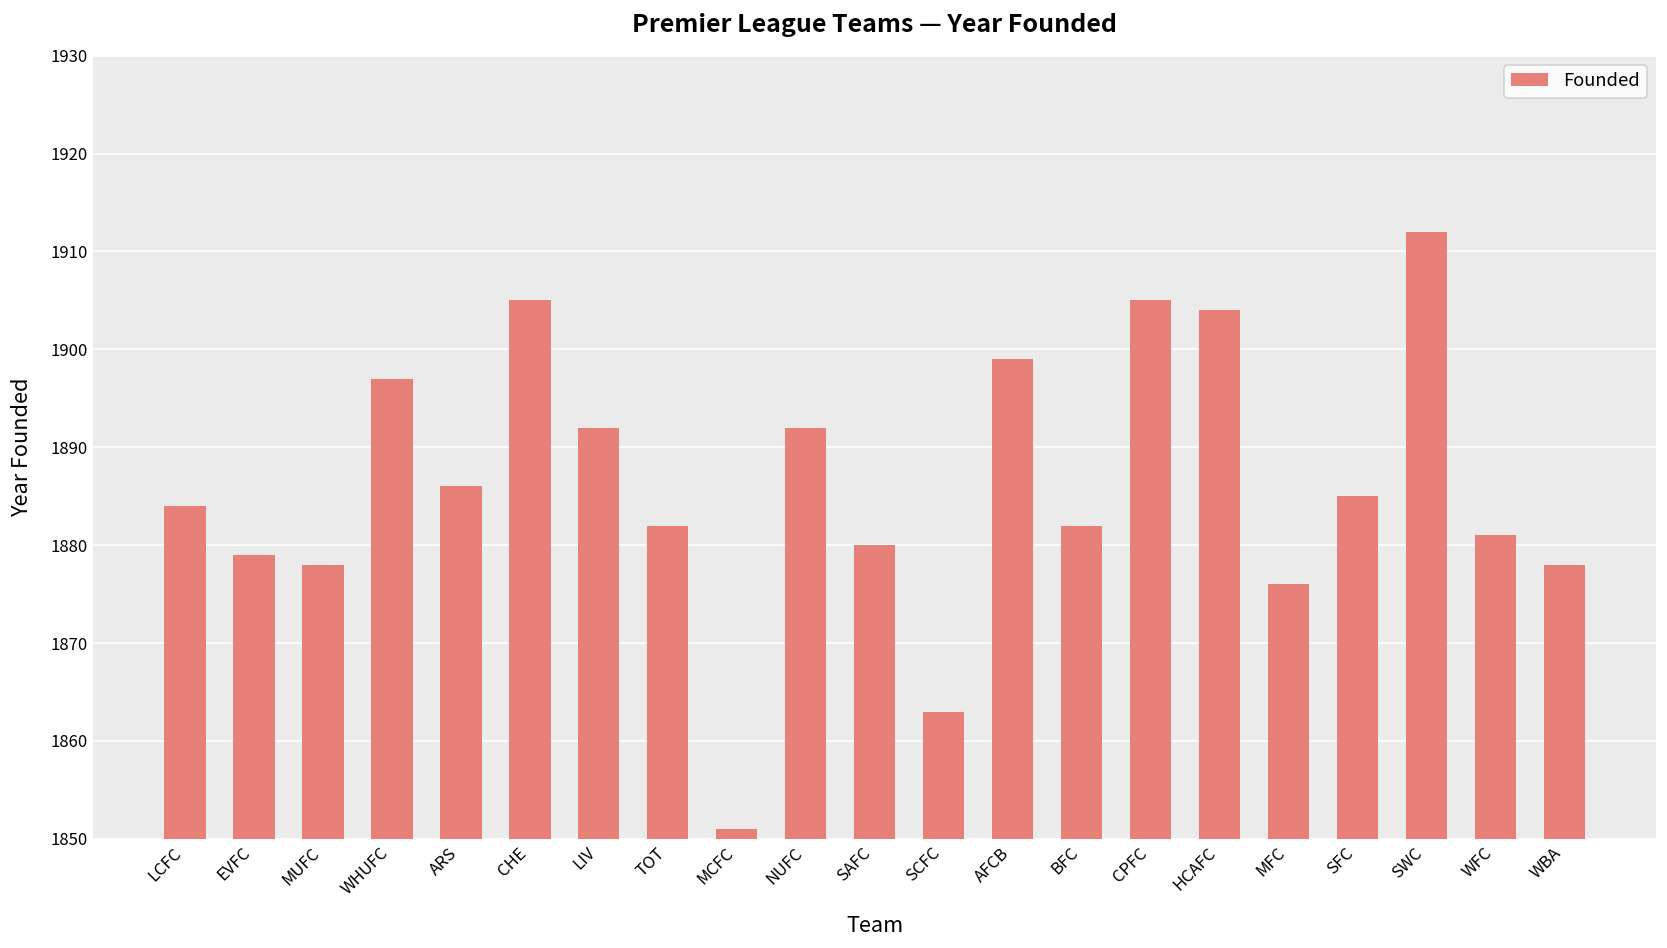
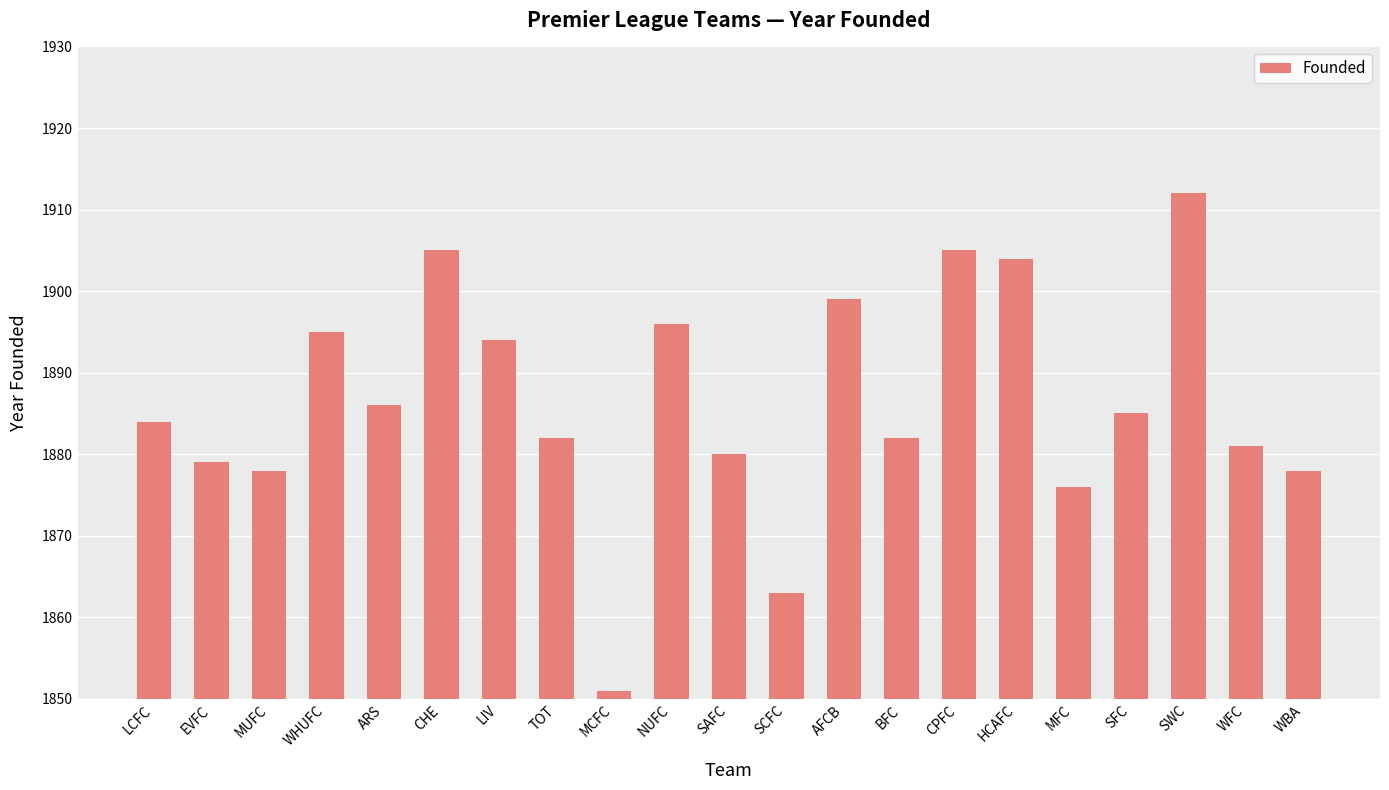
WHUFC: 1897 -> 1895
LIV: 1892 -> 1894
NUFC: 1892 -> 1896
